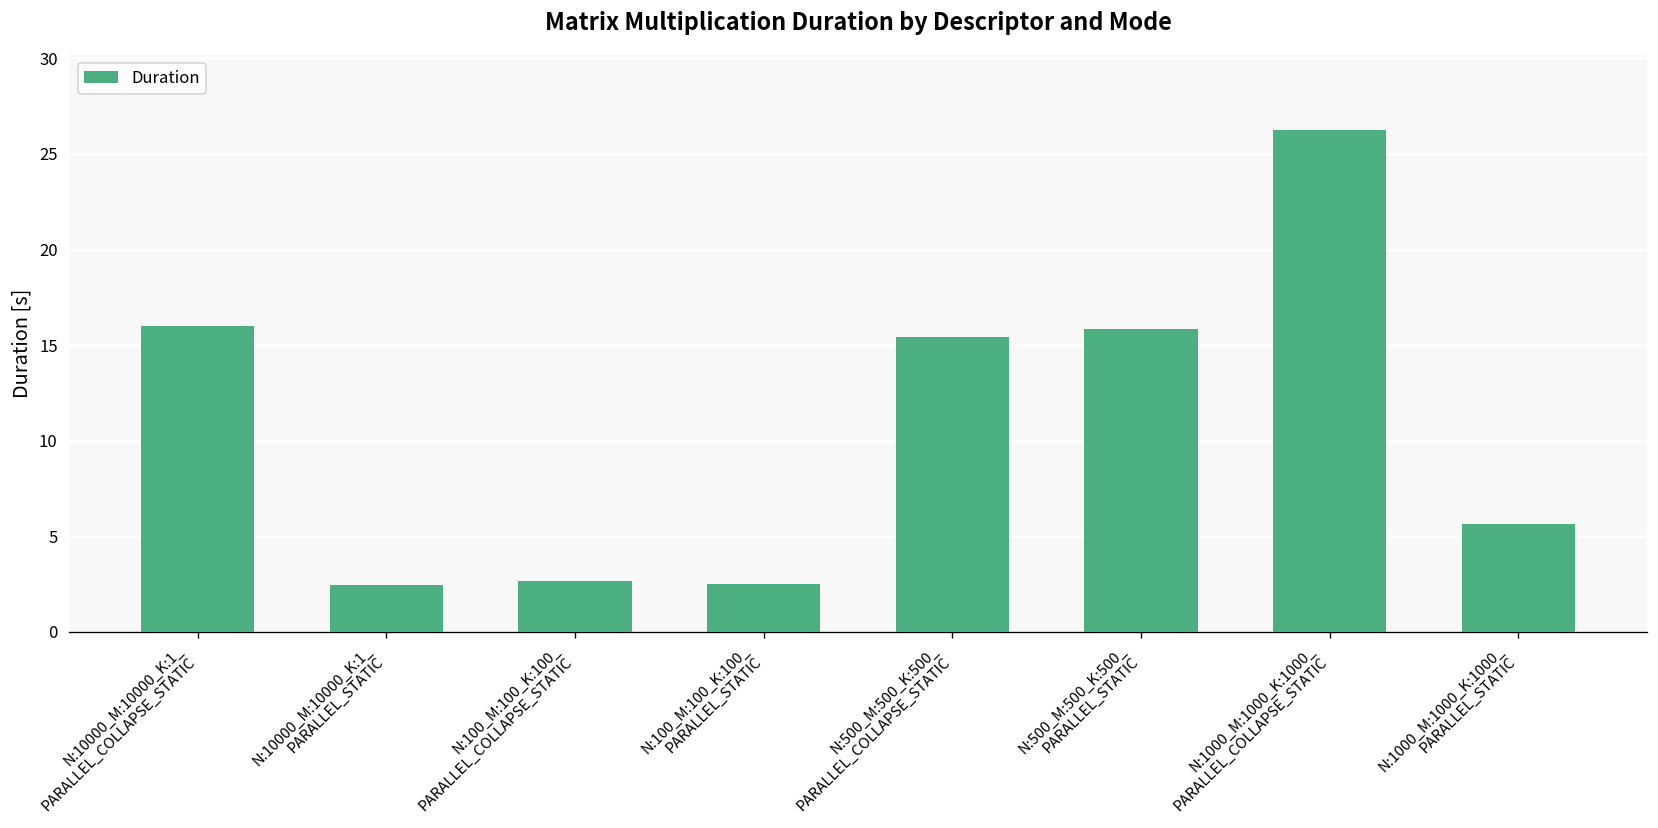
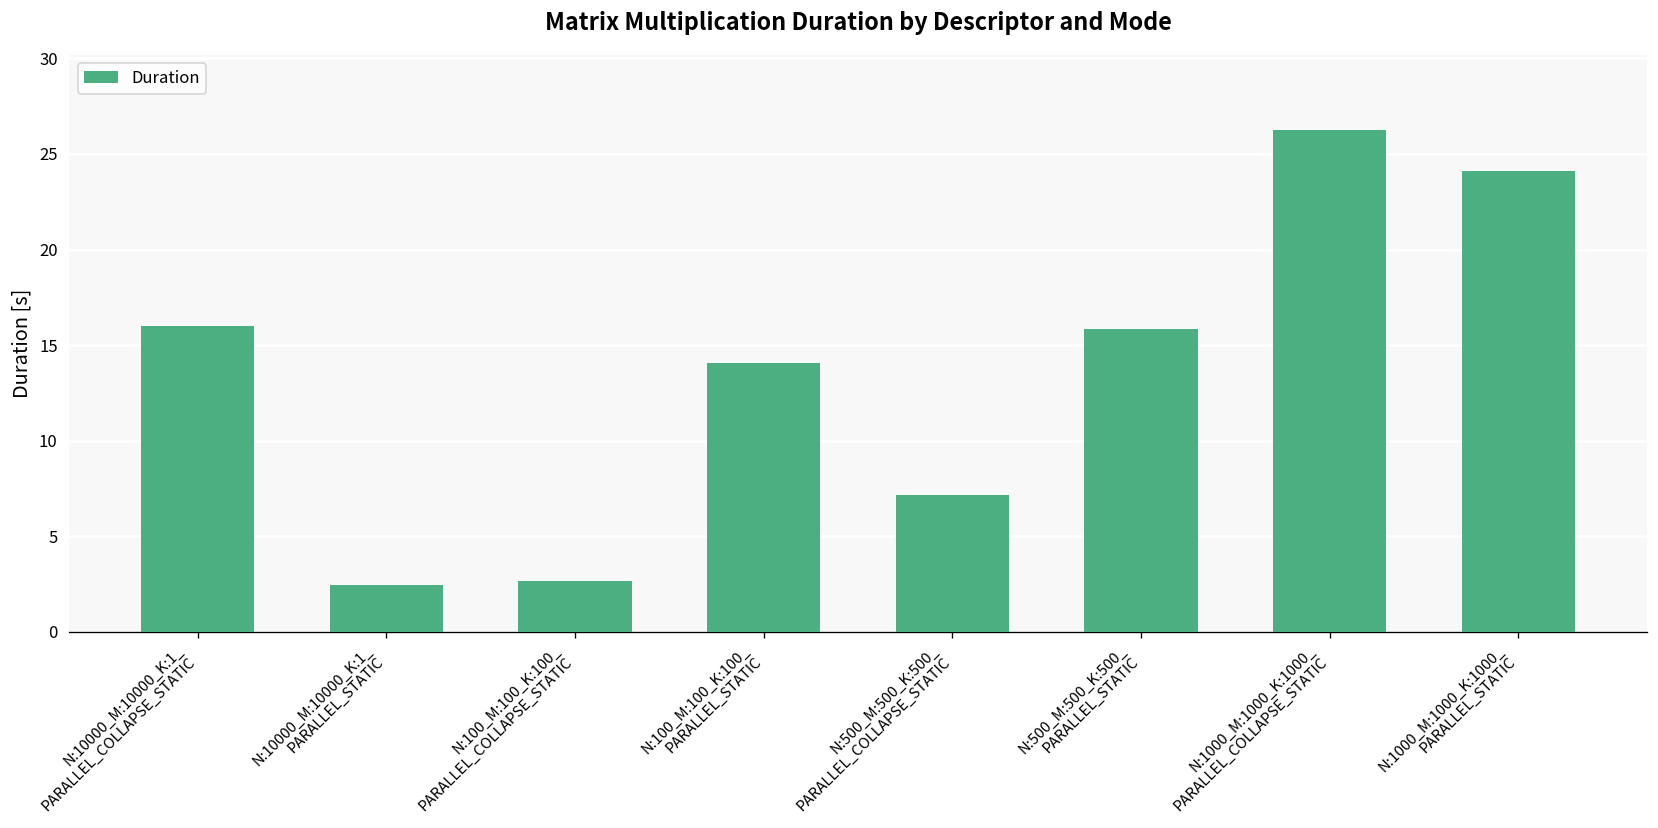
N:100_M:100_K:100_ PARALLEL_STATIC: 2.5 -> 14.1
N:500_M:500_K:500_ PARALLEL_COLLAPSE_STATIC: 15.4 -> 7.2
N:1000_M:1000_K:1000_ PARALLEL_STATIC: 5.6 -> 24.1
